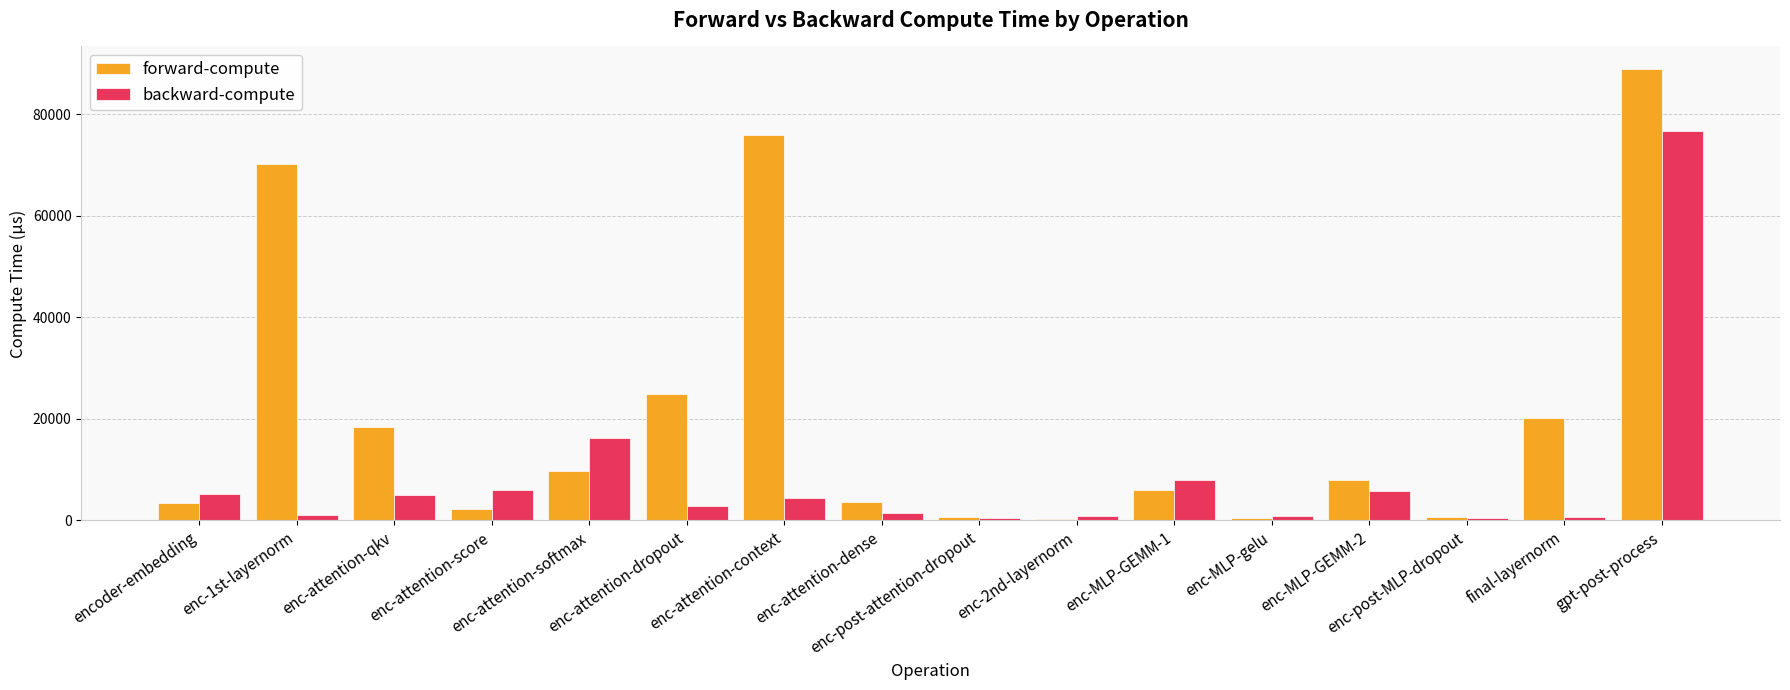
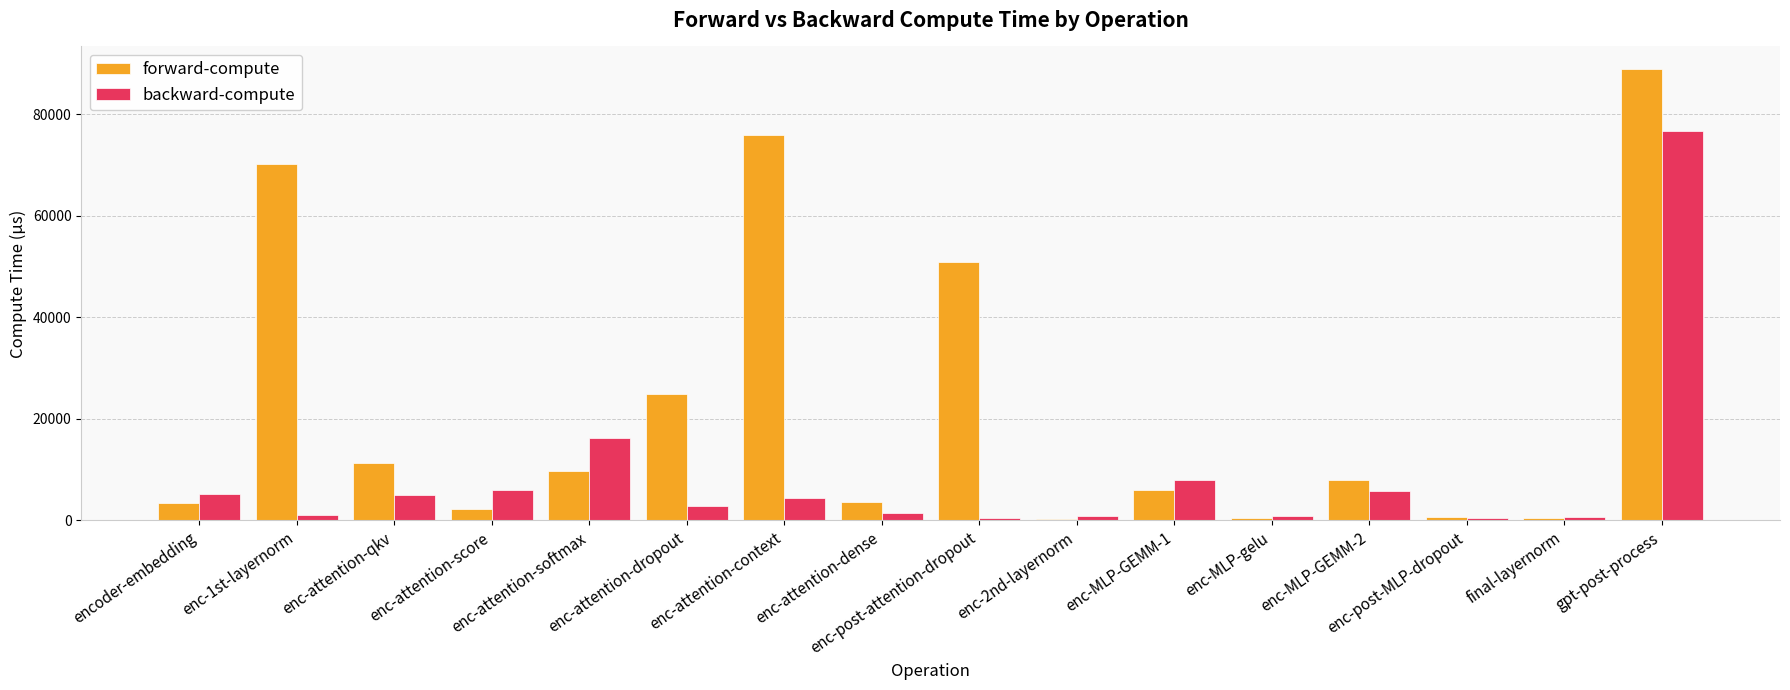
forward-compute, enc-attention-qkv: 18000 -> 11000
forward-compute, enc-post-attention-dropout: 1000 -> 51000
forward-compute, final-layernorm: 20000 -> 0
